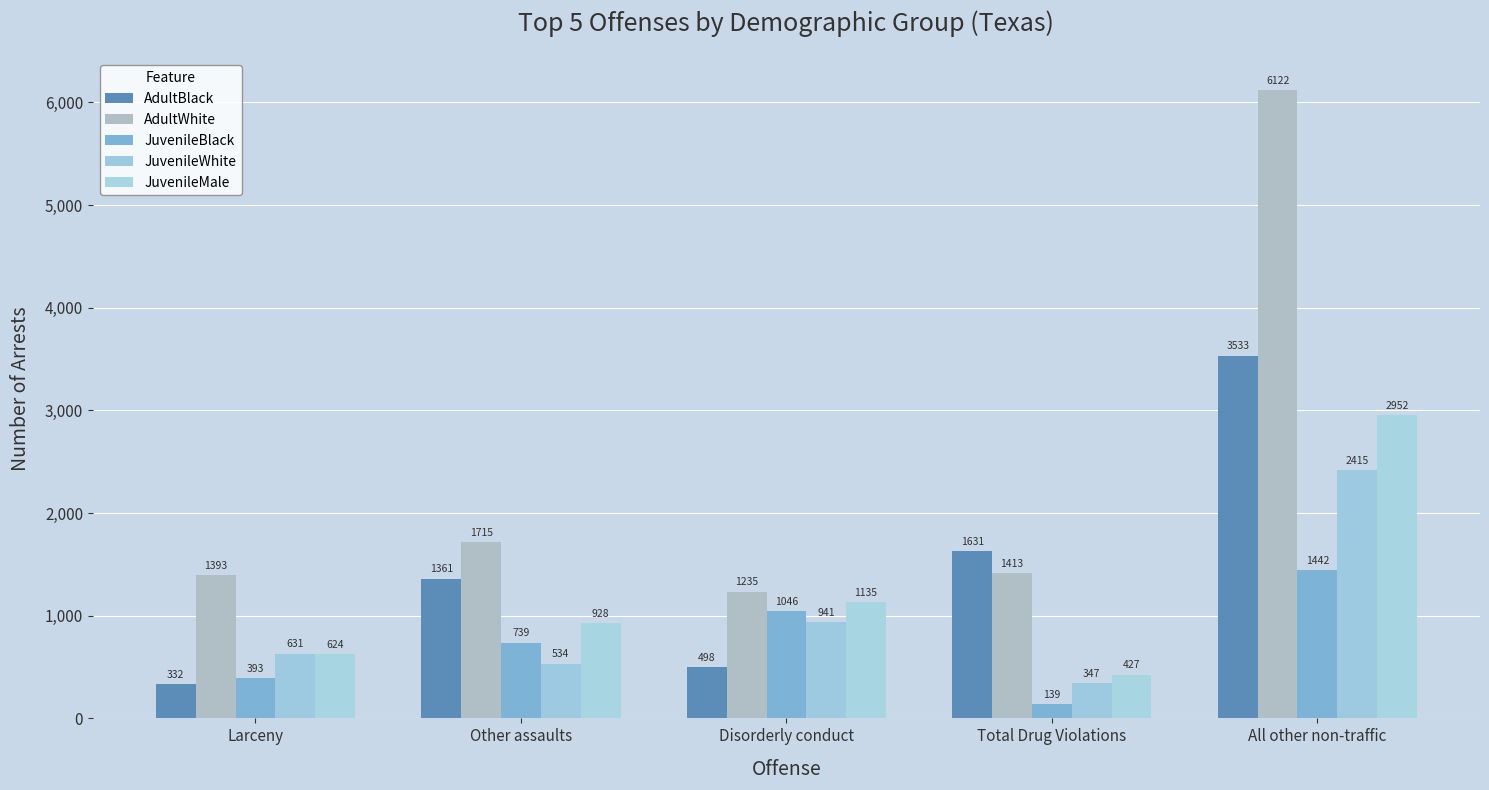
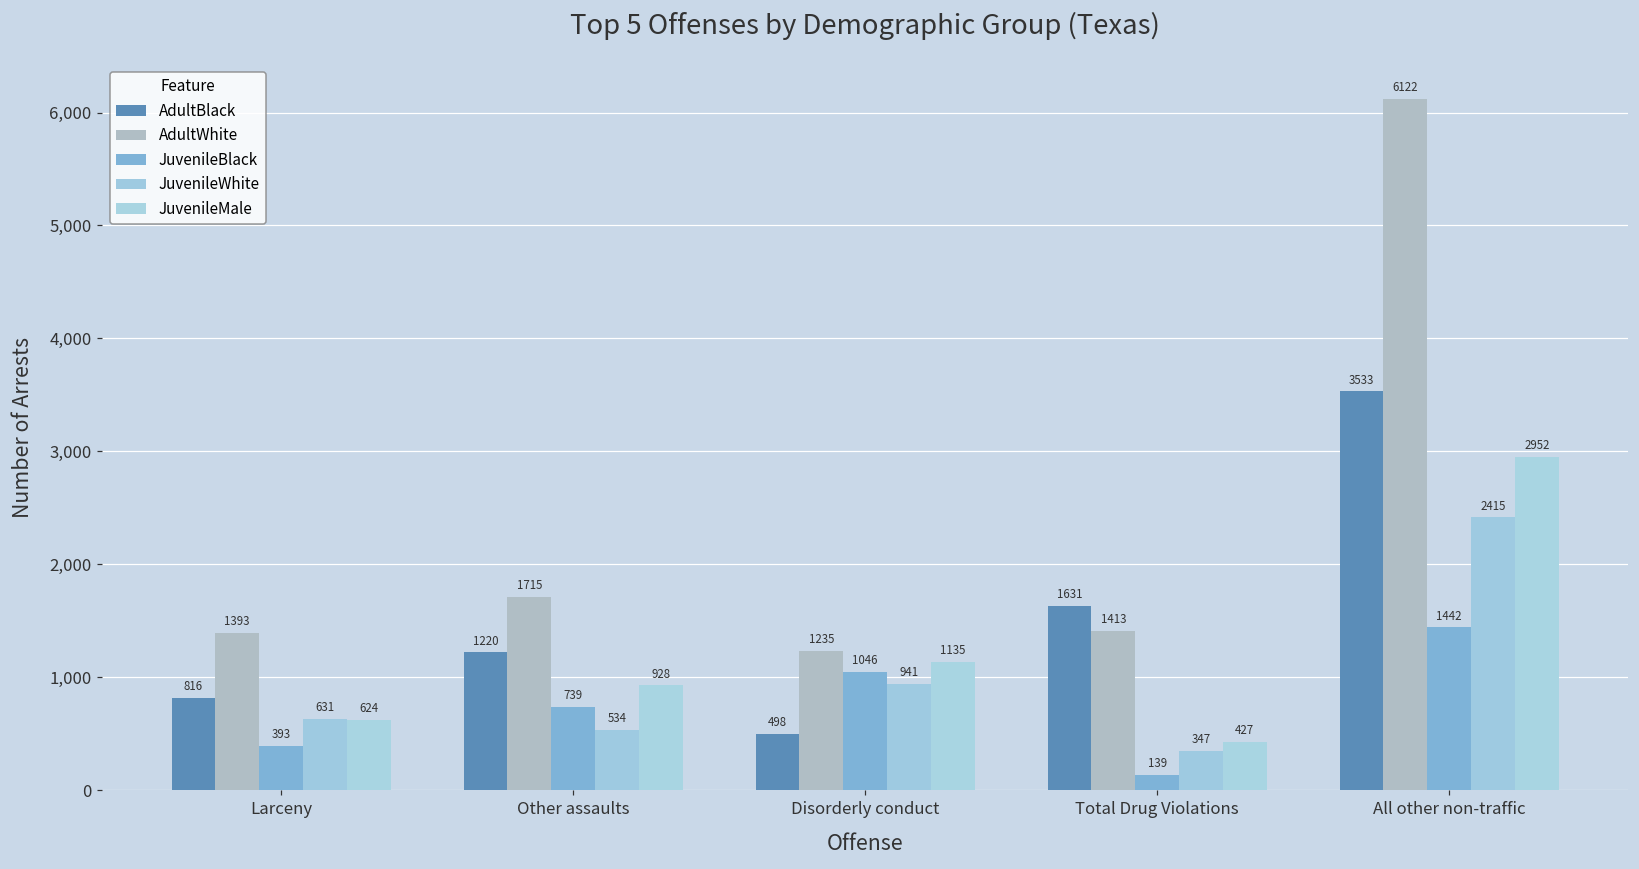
AdultBlack, Larceny: 332 -> 816
AdultBlack, Other assaults: 1361 -> 1220
